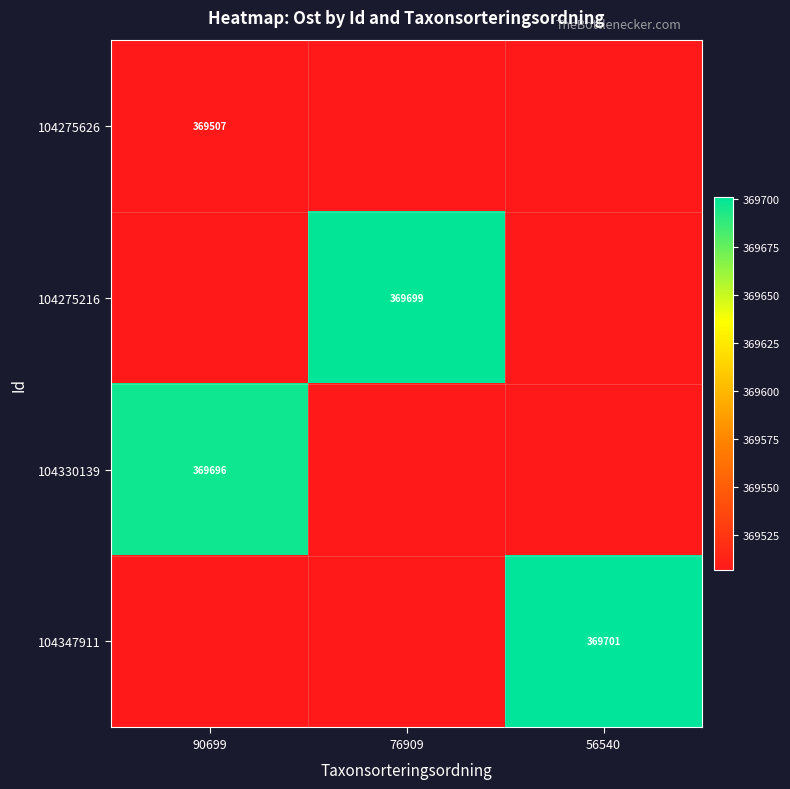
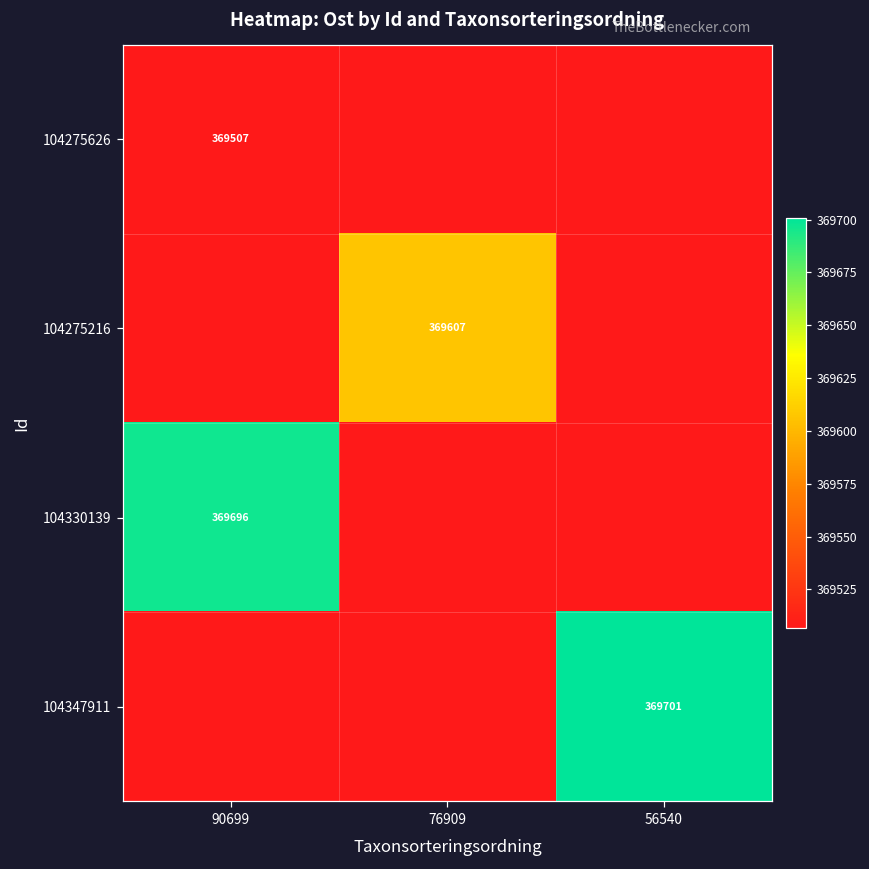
104275216, 76909: 369699 -> 369607
